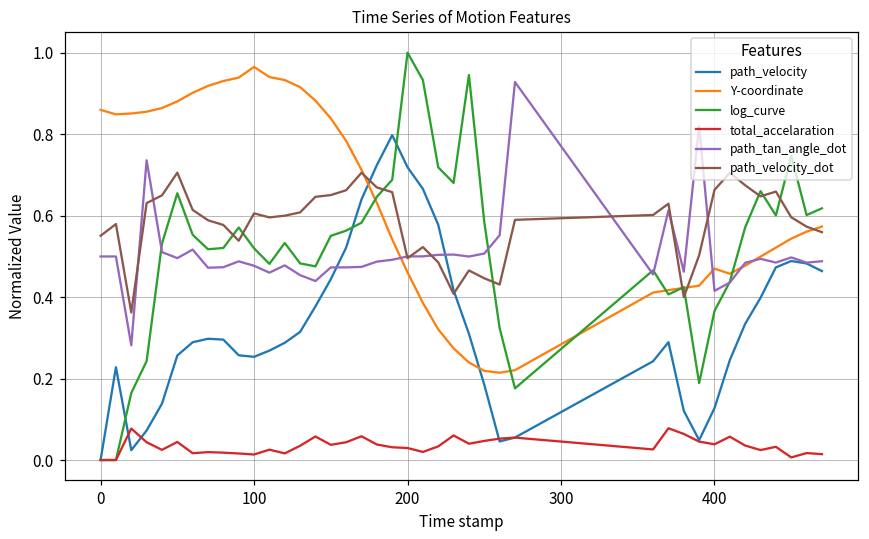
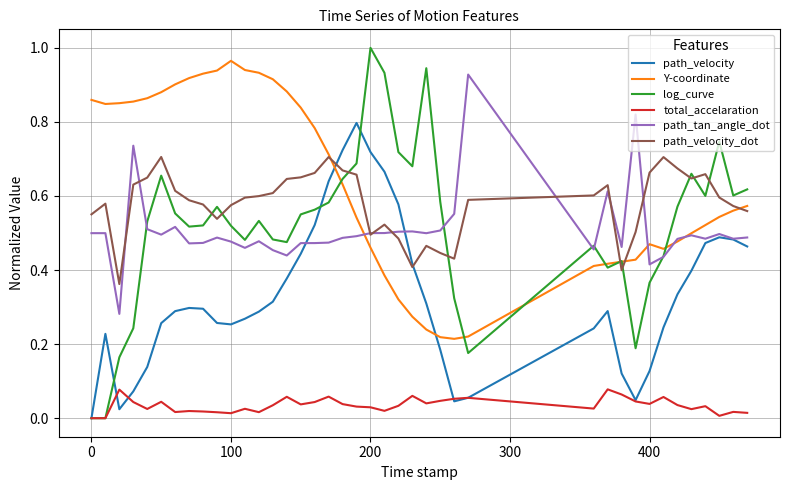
path_velocity_dot, 100: 0.61 -> 0.58
